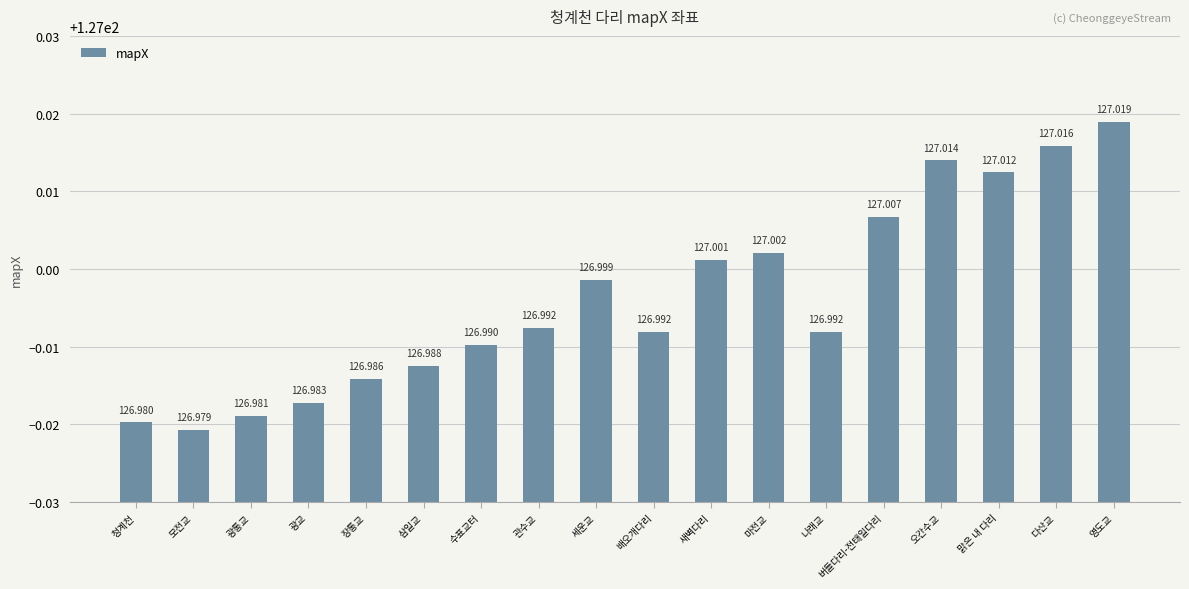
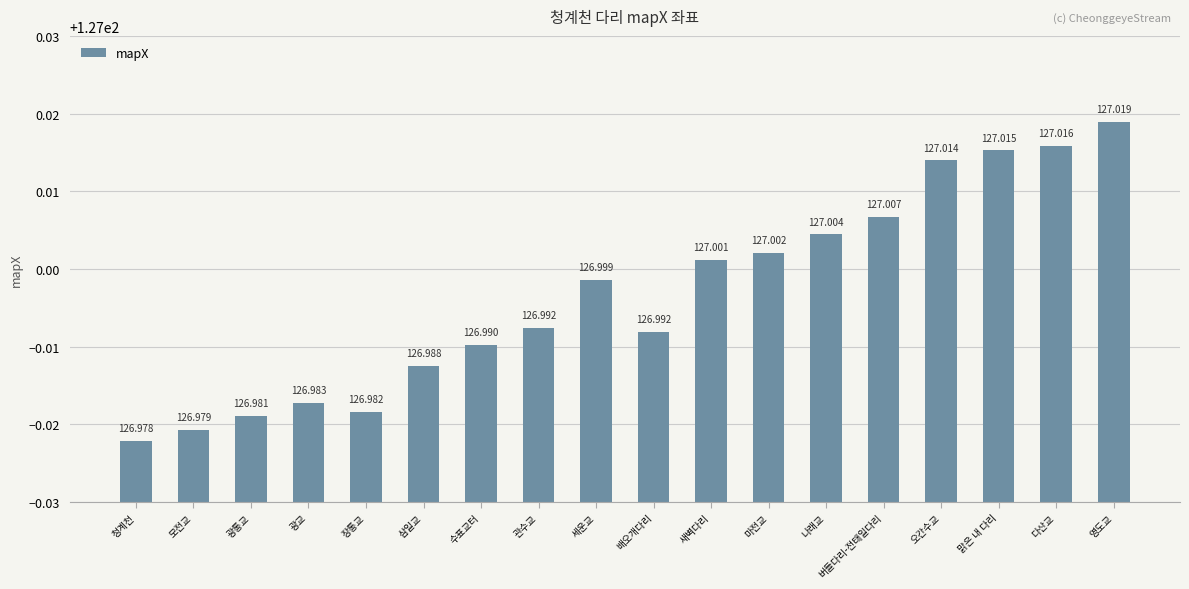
청계천: 126.980 -> 126.978
장통교: 126.986 -> 126.982
나래교: 126.992 -> 127.004
맑은 내 다리: 127.012 -> 127.015
